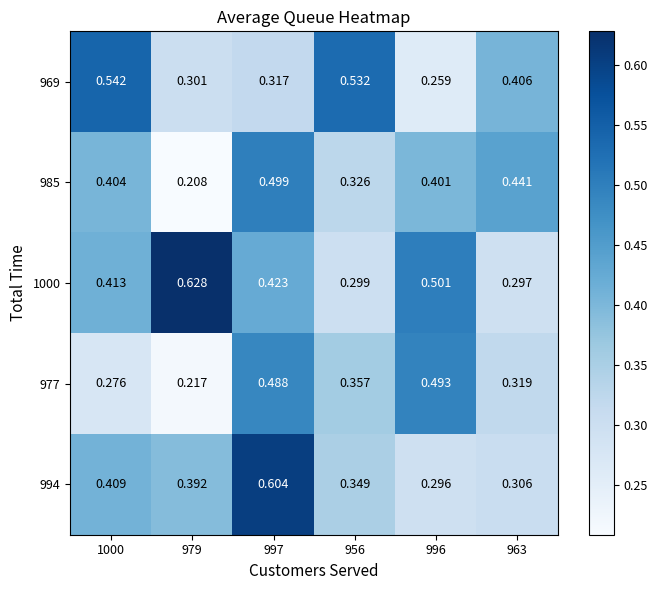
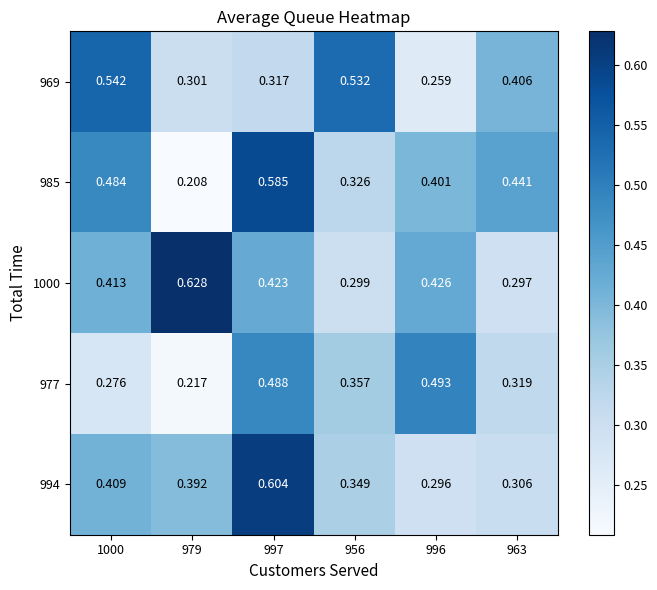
985, 1000: 0.404 -> 0.484
985, 997: 0.499 -> 0.585
1000, 996: 0.501 -> 0.426
